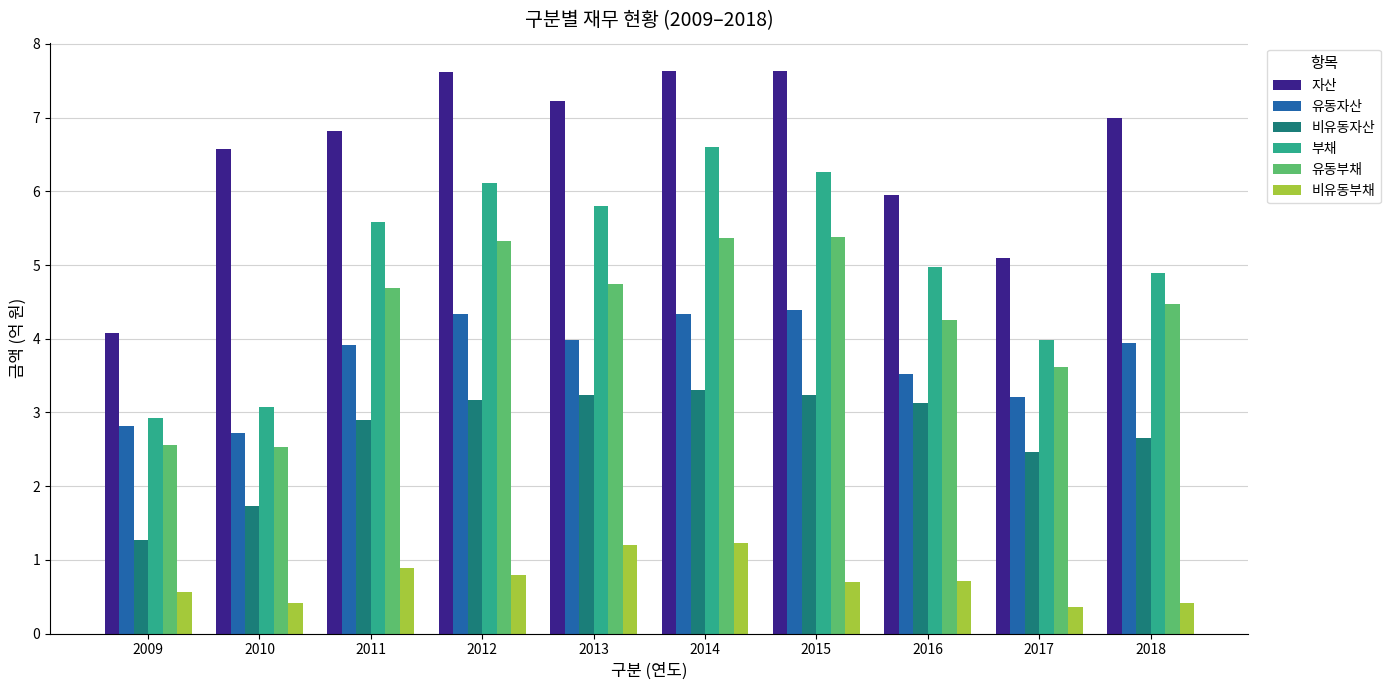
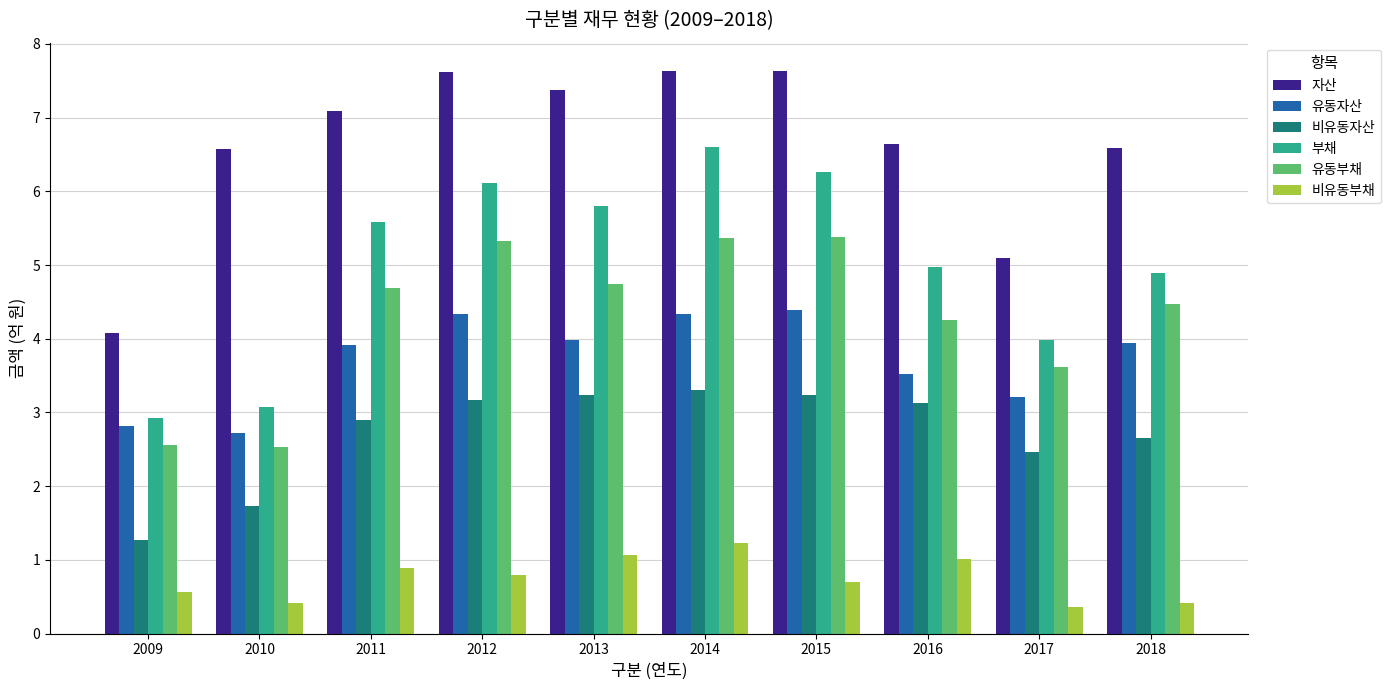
자산, 2011: 6.8 -> 7.1
자산, 2013: 7.2 -> 7.4
비유동부채, 2013: 1.2 -> 1.1
자산, 2016: 5.9 -> 6.6
비유동부채, 2016: 0.7 -> 1.0
자산, 2018: 7.0 -> 6.6
